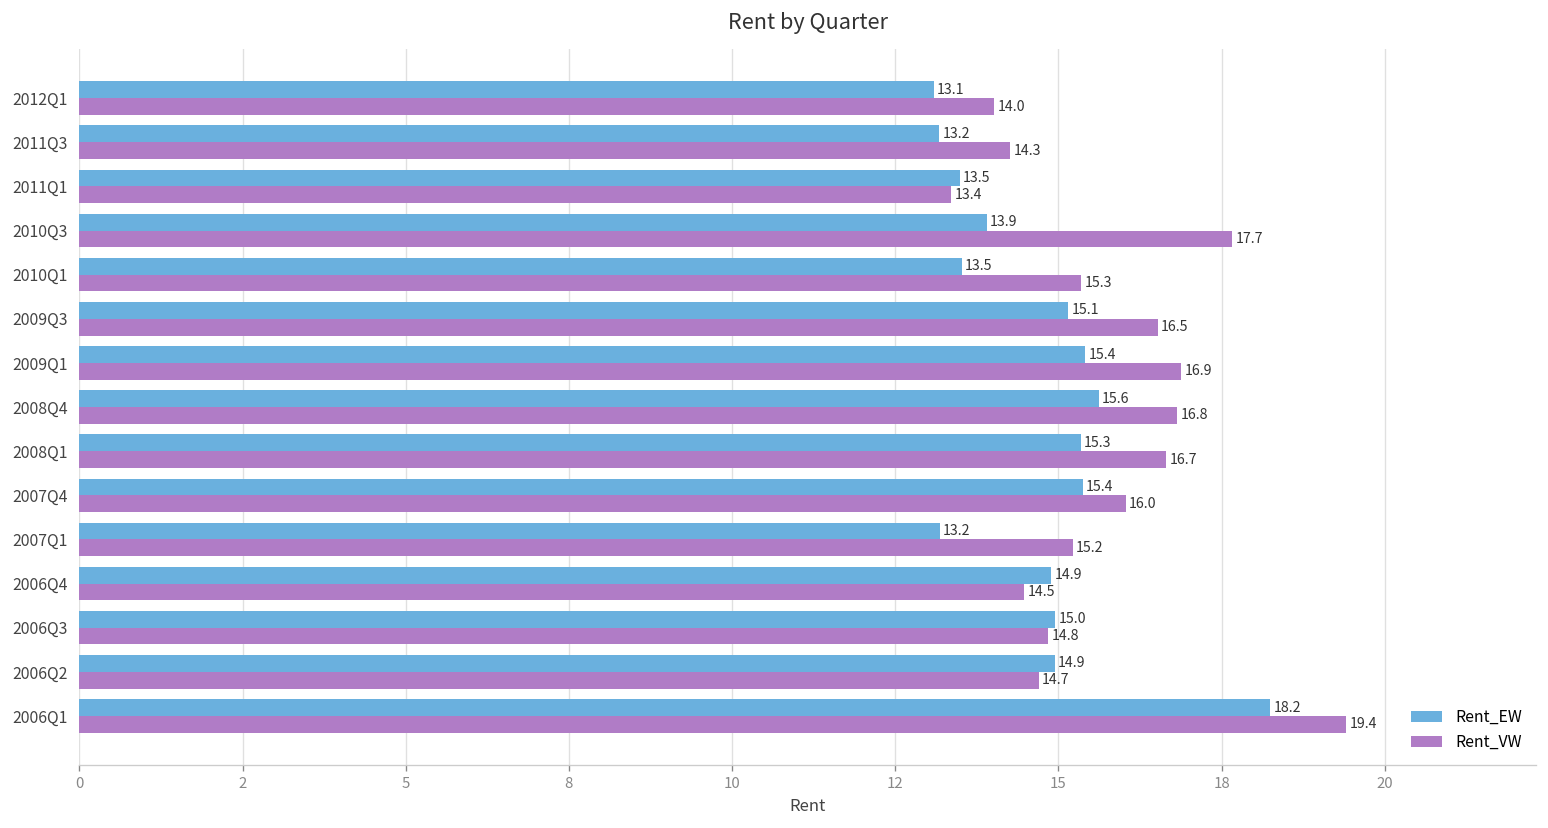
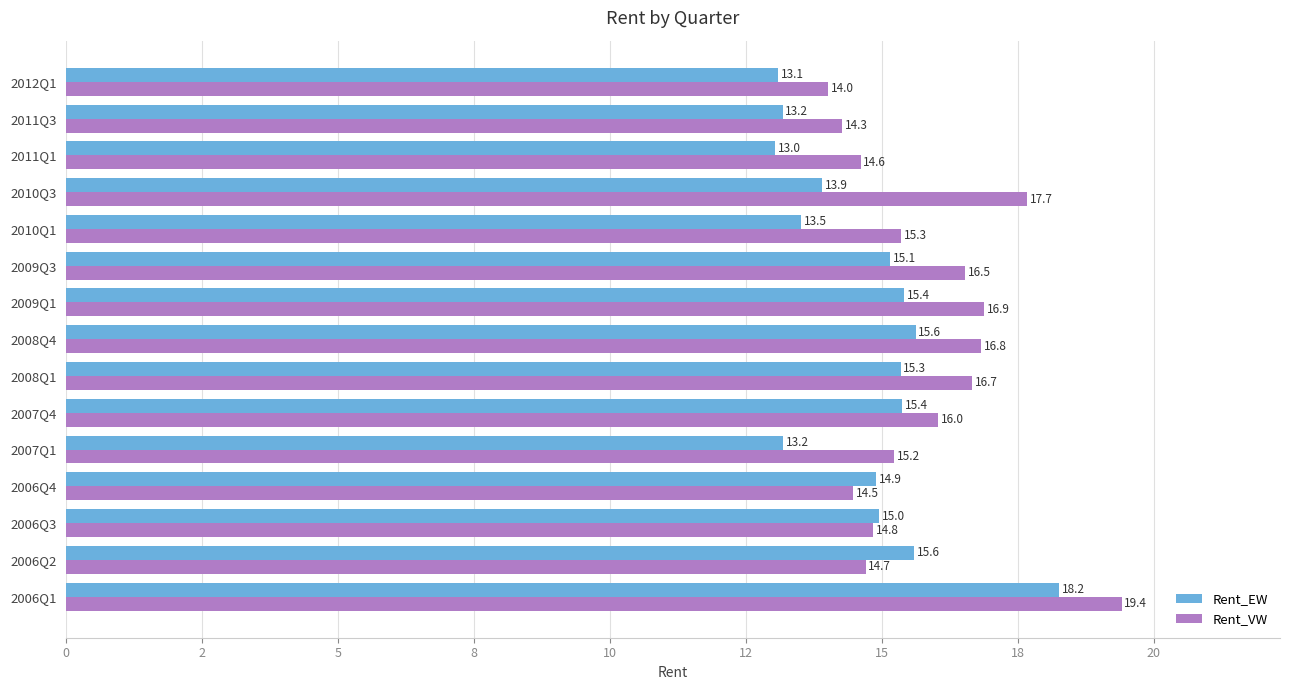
Rent_EW, 2011Q1: 13.5 -> 13.0
Rent_VW, 2011Q1: 13.4 -> 14.6
Rent_EW, 2006Q2: 14.9 -> 15.6
